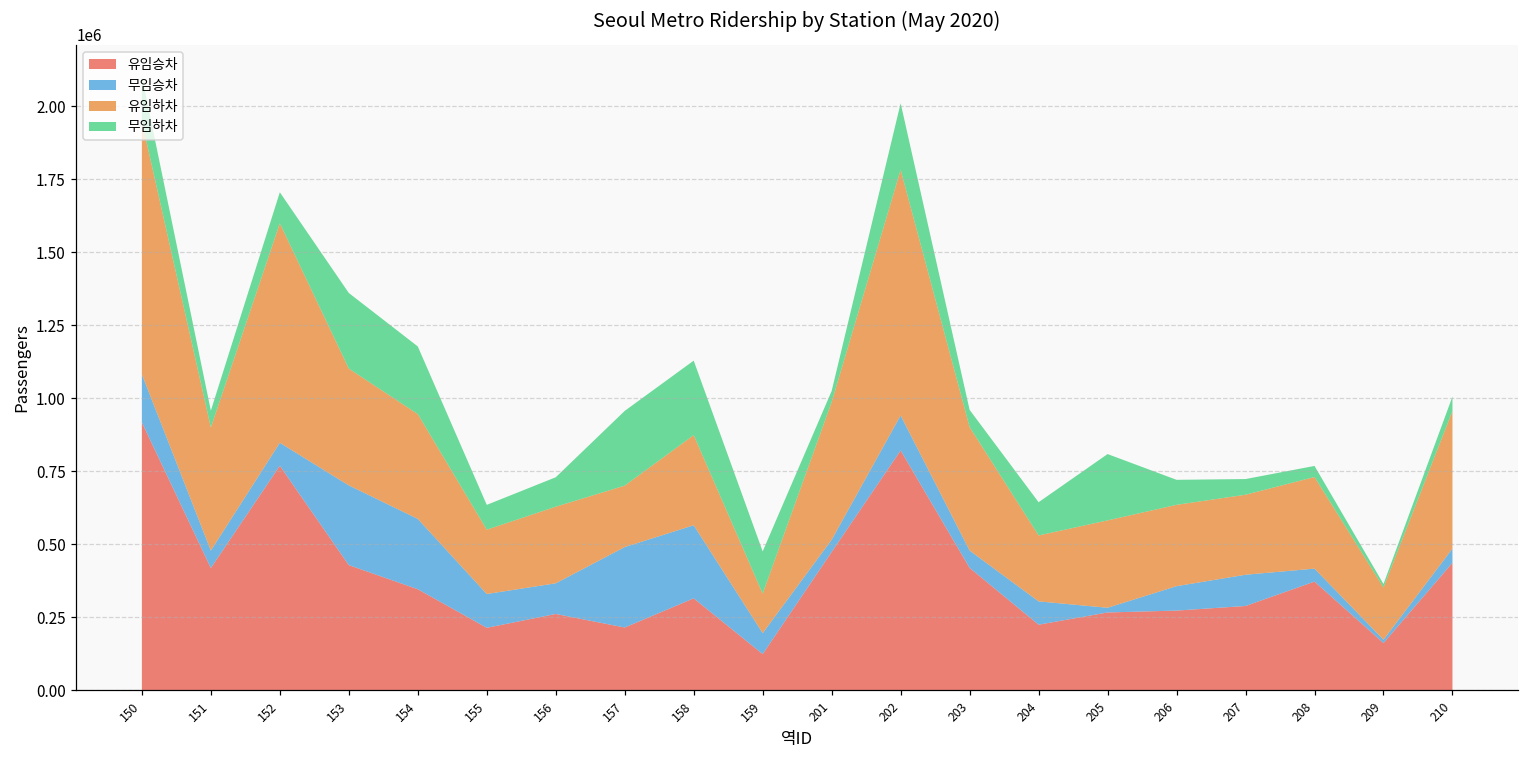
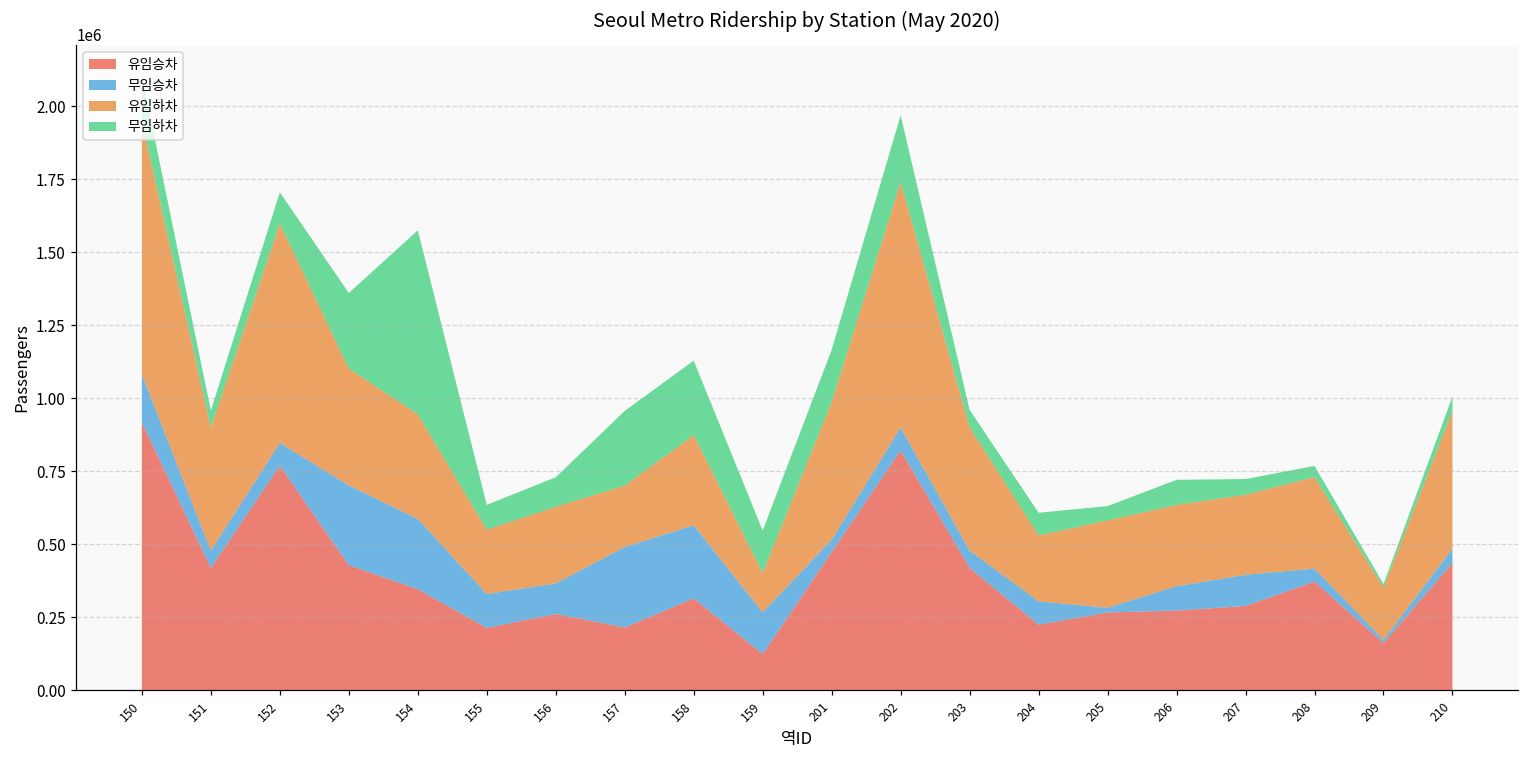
무임하차, 154: 230000 -> 630000
무임승차, 159: 70000 -> 140000
무임하차, 201: 40000 -> 180000
무임승차, 202: 120000 -> 80000
무임하차, 204: 110000 -> 80000
무임하차, 205: 230000 -> 50000
